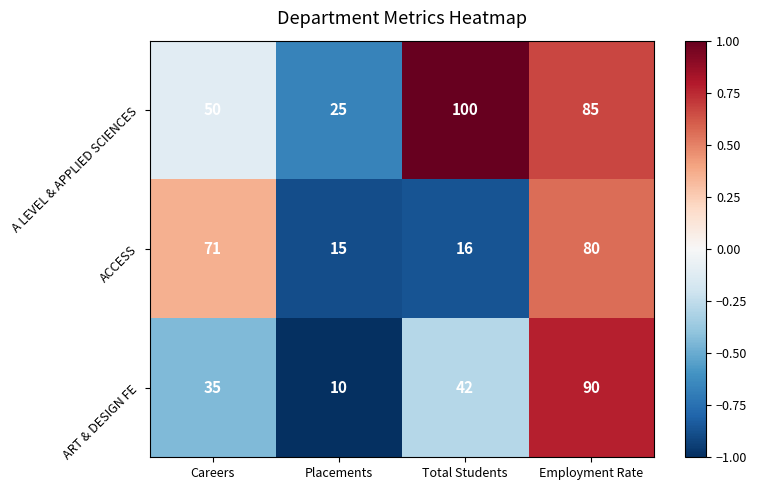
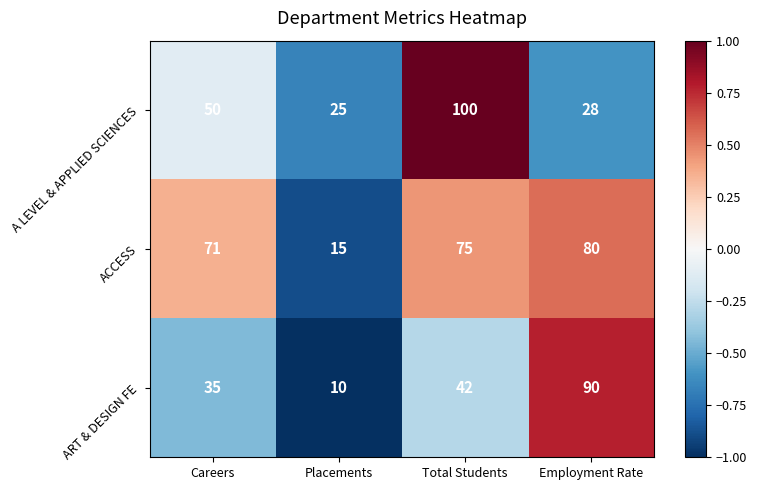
A LEVEL & APPLIED SCIENCES, Employment Rate: 85 -> 28
ACCESS, Total Students: 16 -> 75
